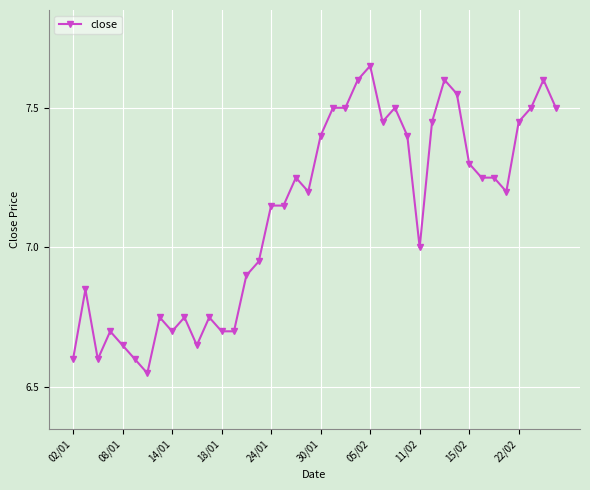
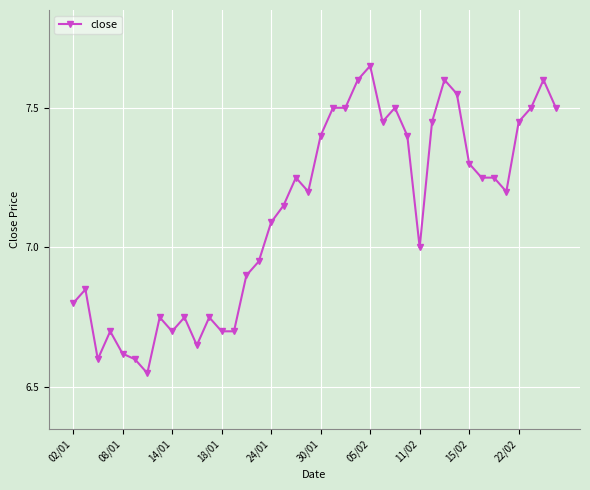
02/01: 6.6 -> 6.8
08/01: 6.65 -> 6.62
24/01: 7.15 -> 7.09
